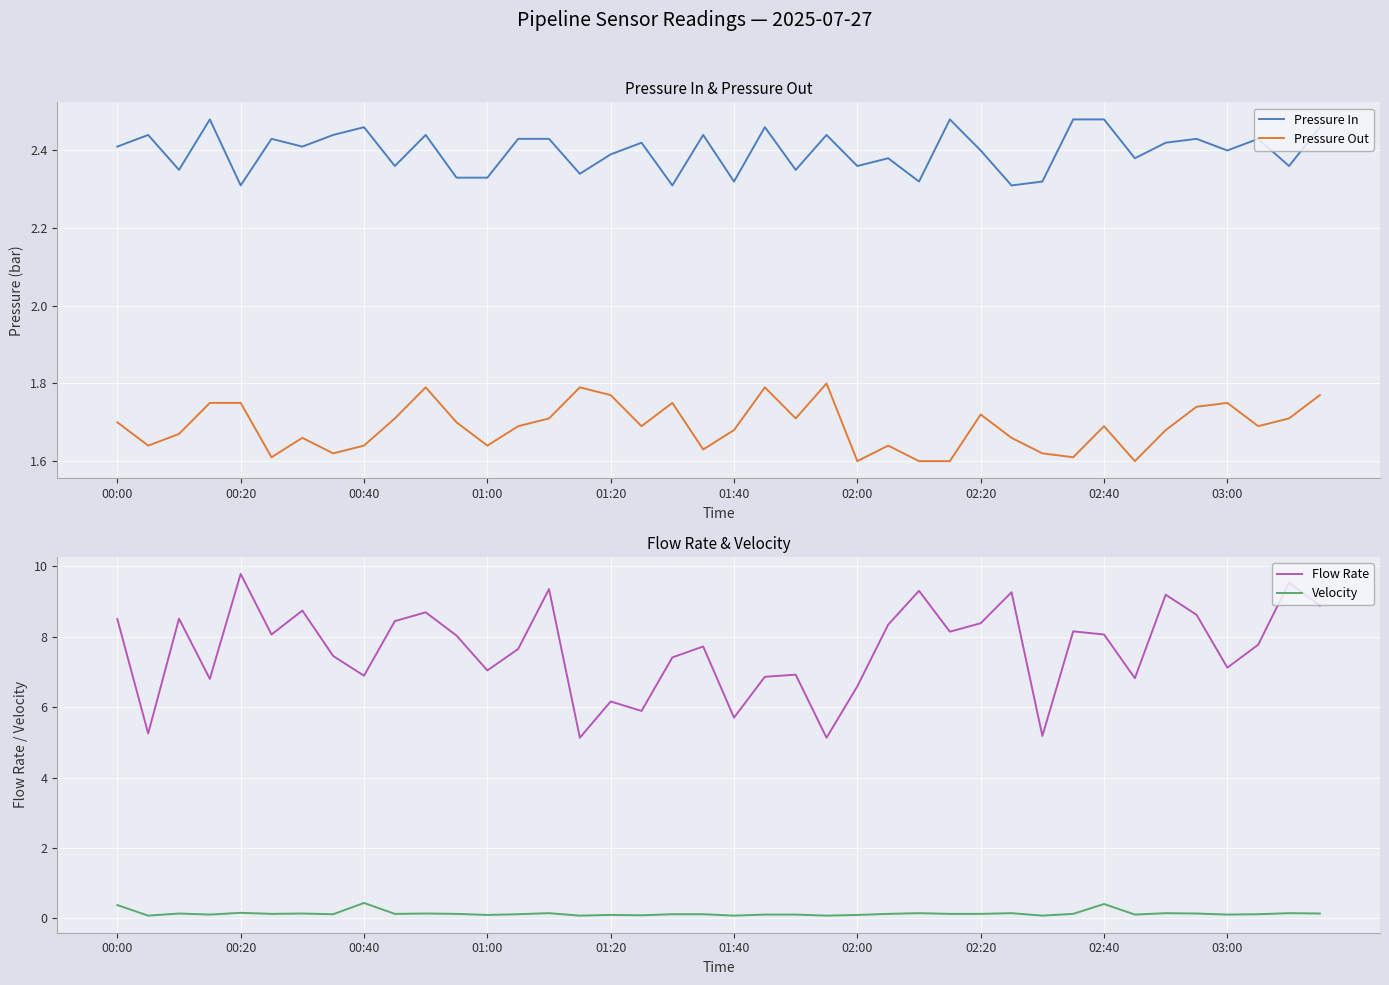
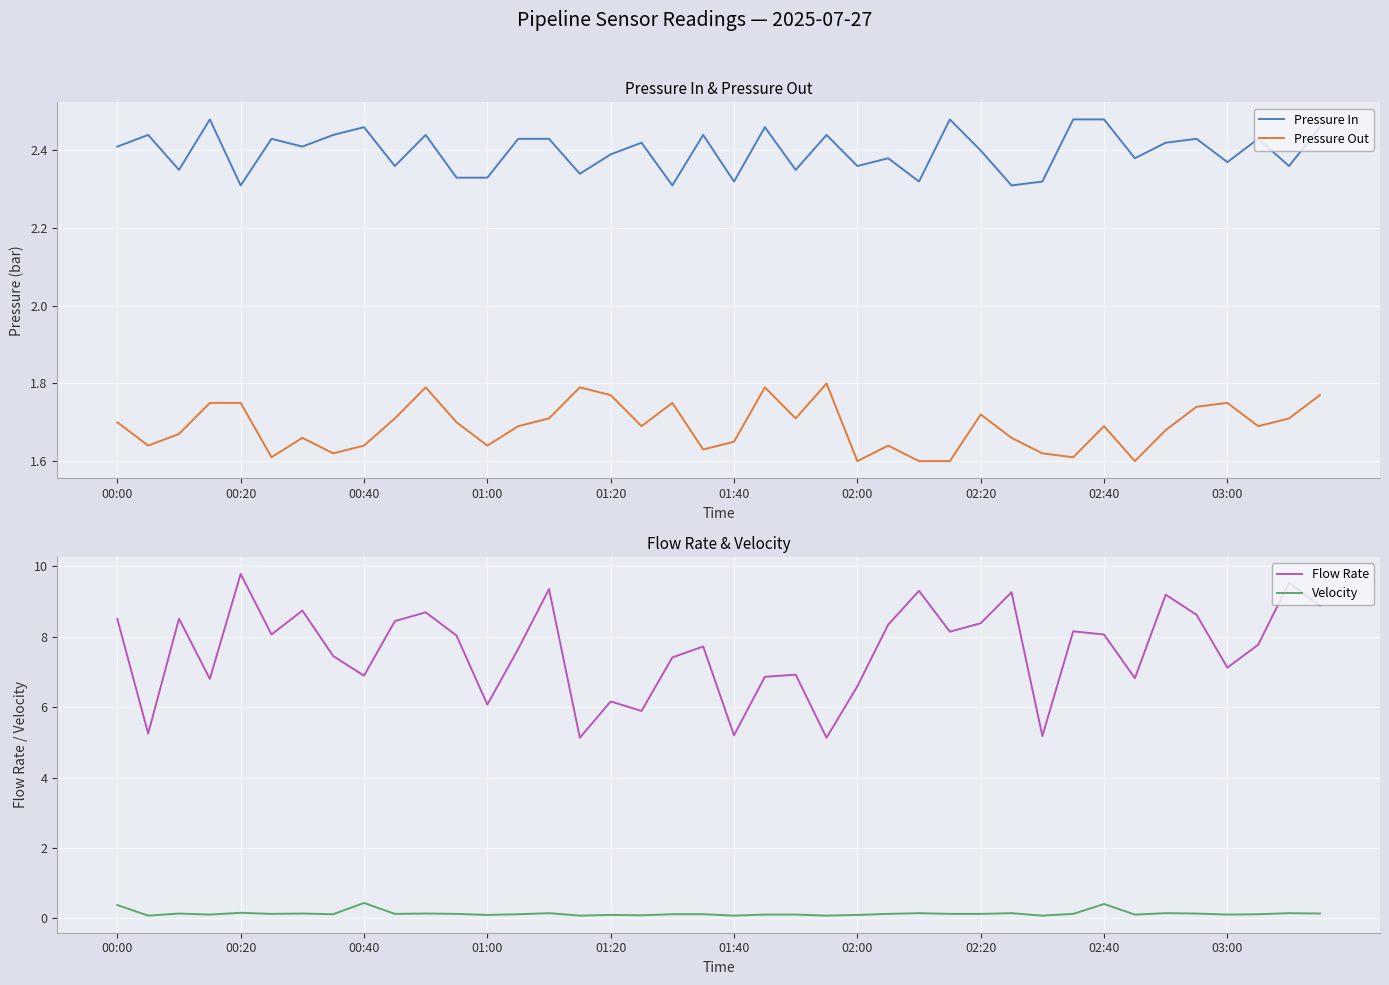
Pressure In & Pressure Out, Pressure Out, 01:40: 1.68 -> 1.65
Pressure In & Pressure Out, Pressure In, 03:00: 2.40 -> 2.37
Flow Rate & Velocity, Flow Rate, 01:00: 7.0 -> 6.1
Flow Rate & Velocity, Flow Rate, 01:40: 5.7 -> 5.2
